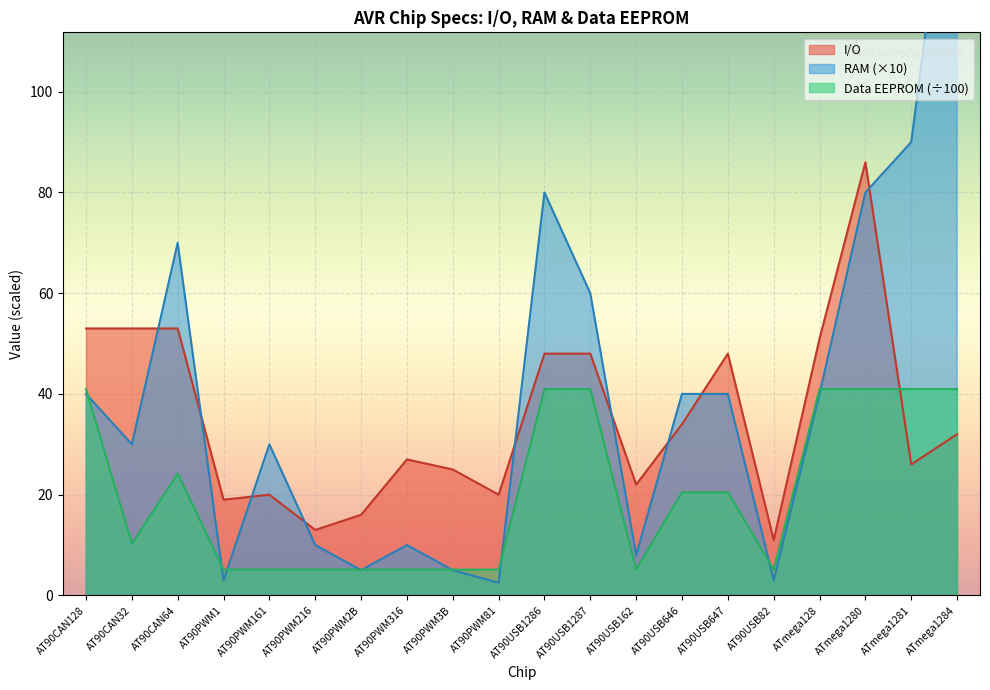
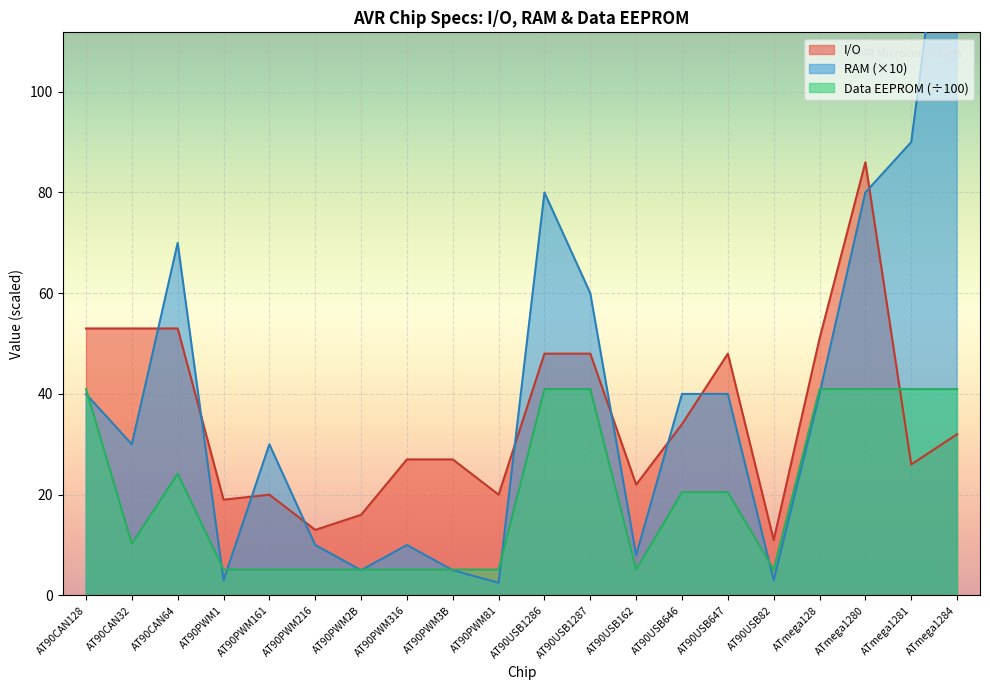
I/O, AT90PWM3B: 25 -> 27
